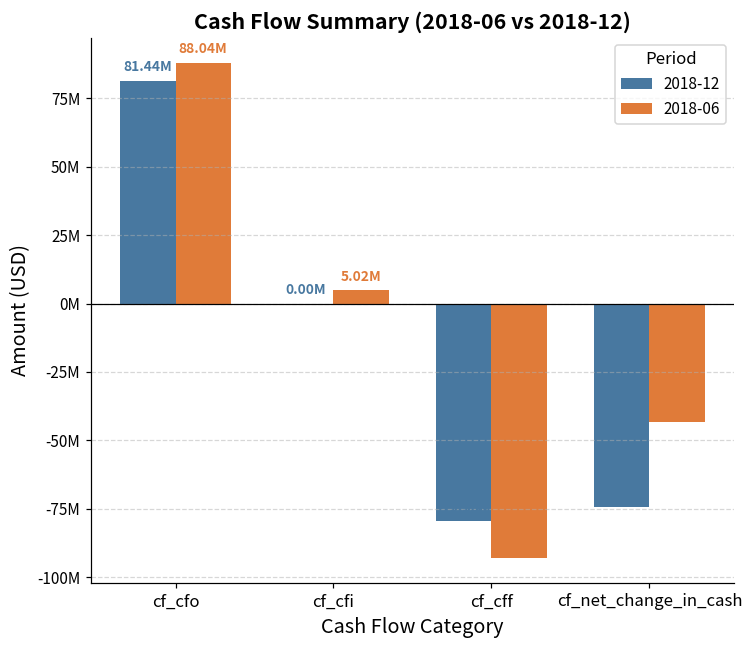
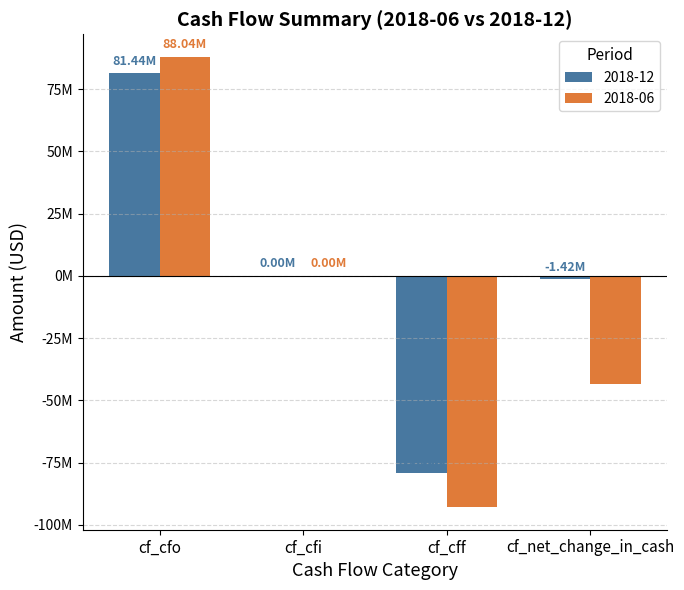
2018-06, cf_cfi: 5.02M -> 0.00M
2018-12, cf_net_change_in_cash: -74000000 -> -1000000
